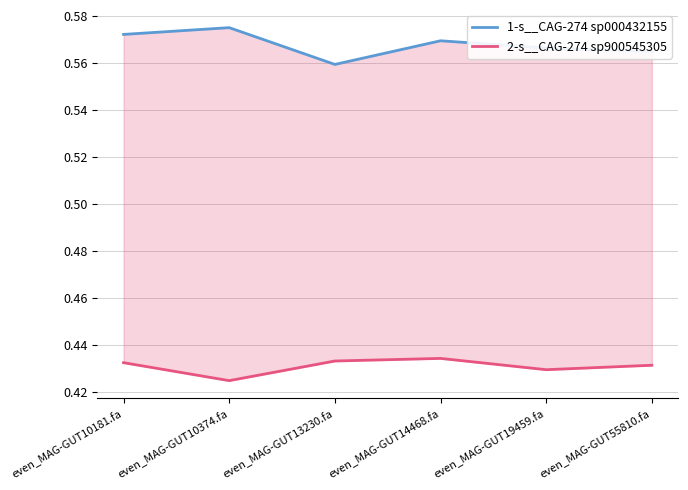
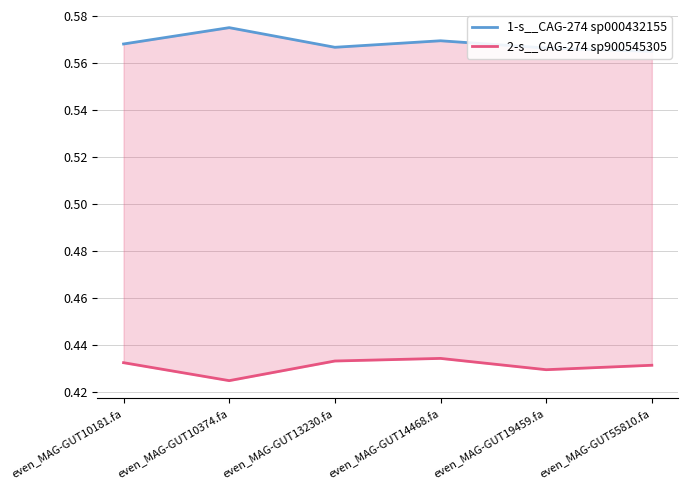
1-s__CAG-274 sp000432155, even_MAG-GUT10181.fa: 0.572 -> 0.568
1-s__CAG-274 sp000432155, even_MAG-GUT13230.fa: 0.559 -> 0.567
